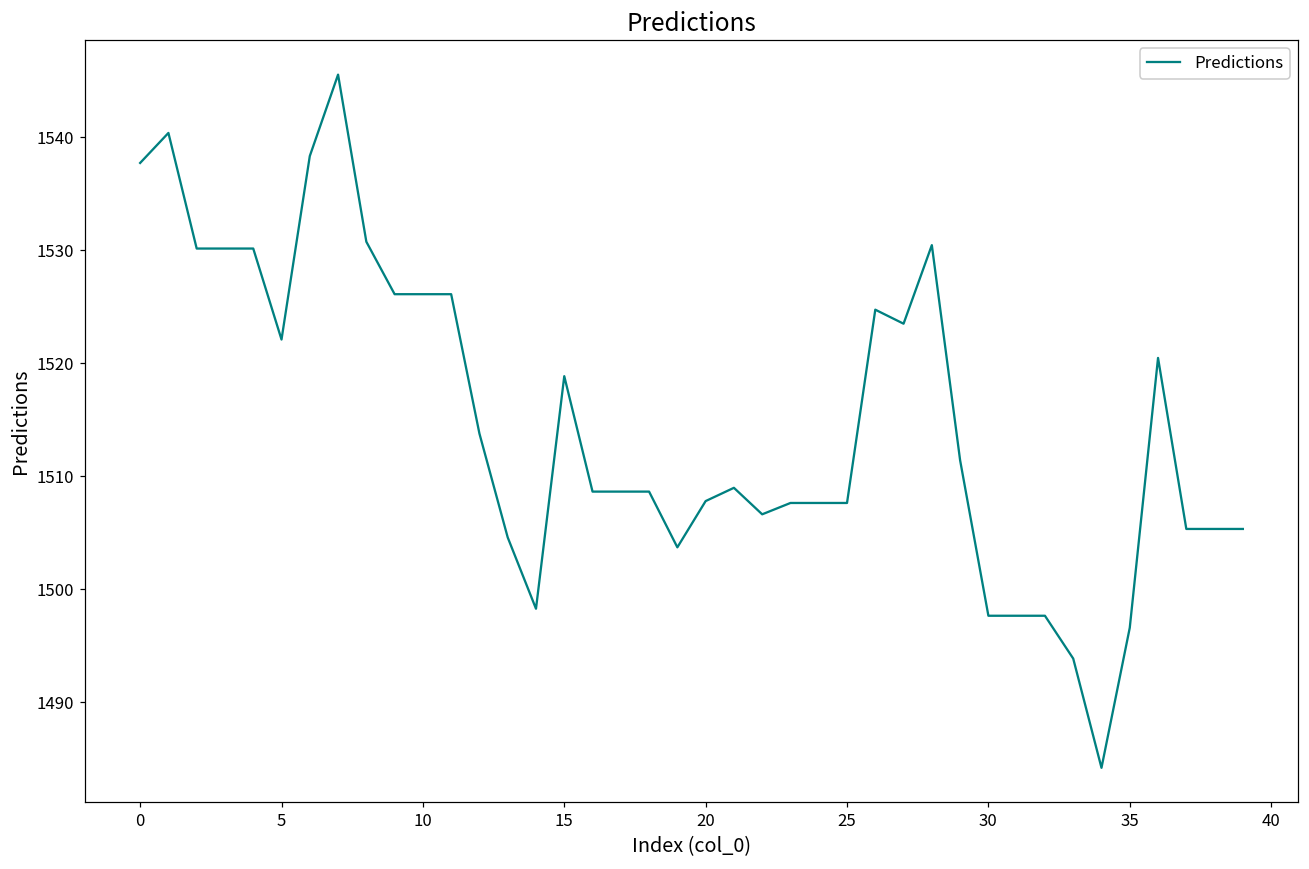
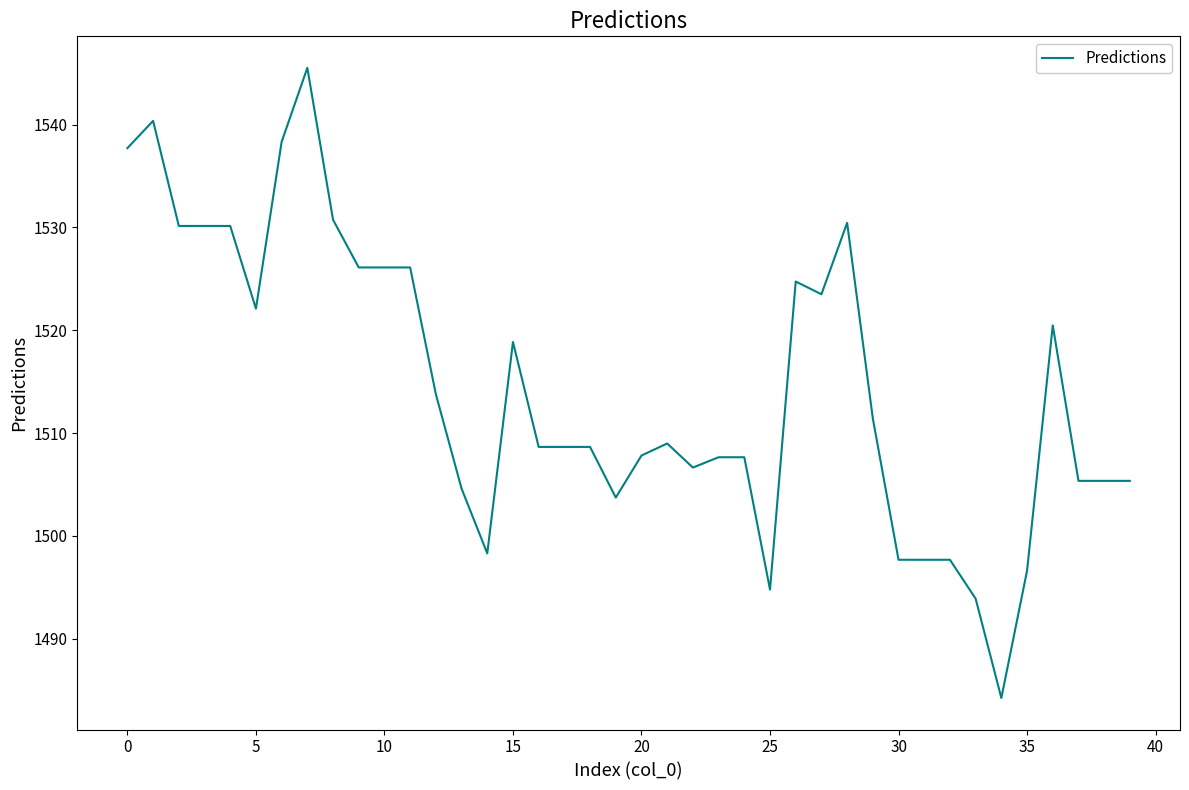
25: 1507.6 -> 1494.8
